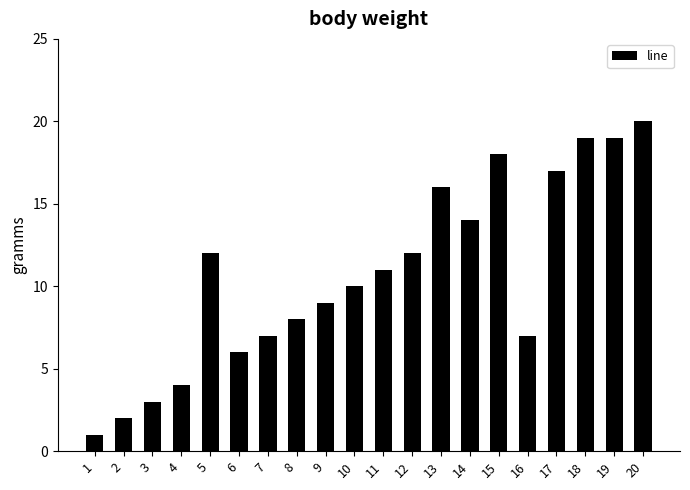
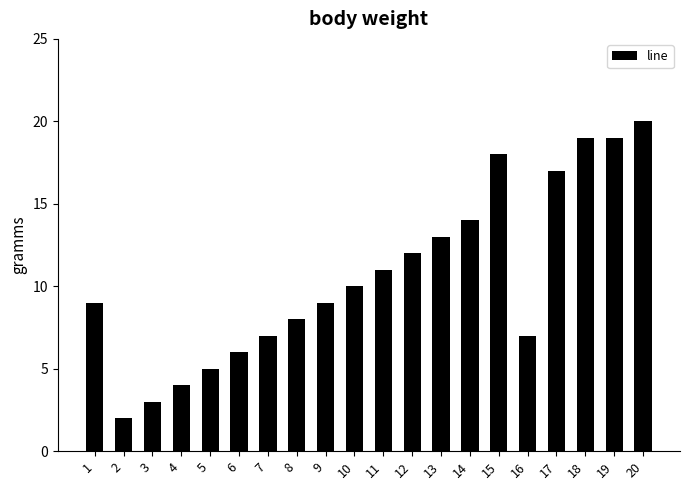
1: 1 -> 9
5: 12 -> 5
13: 16 -> 13
